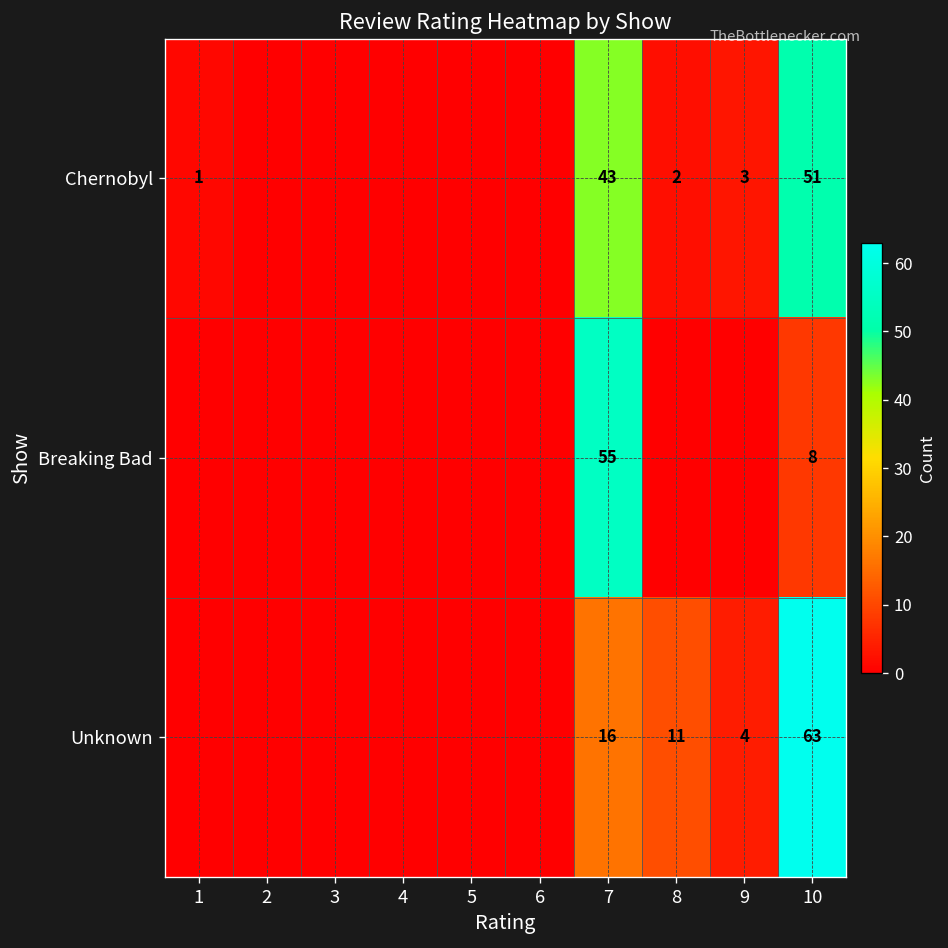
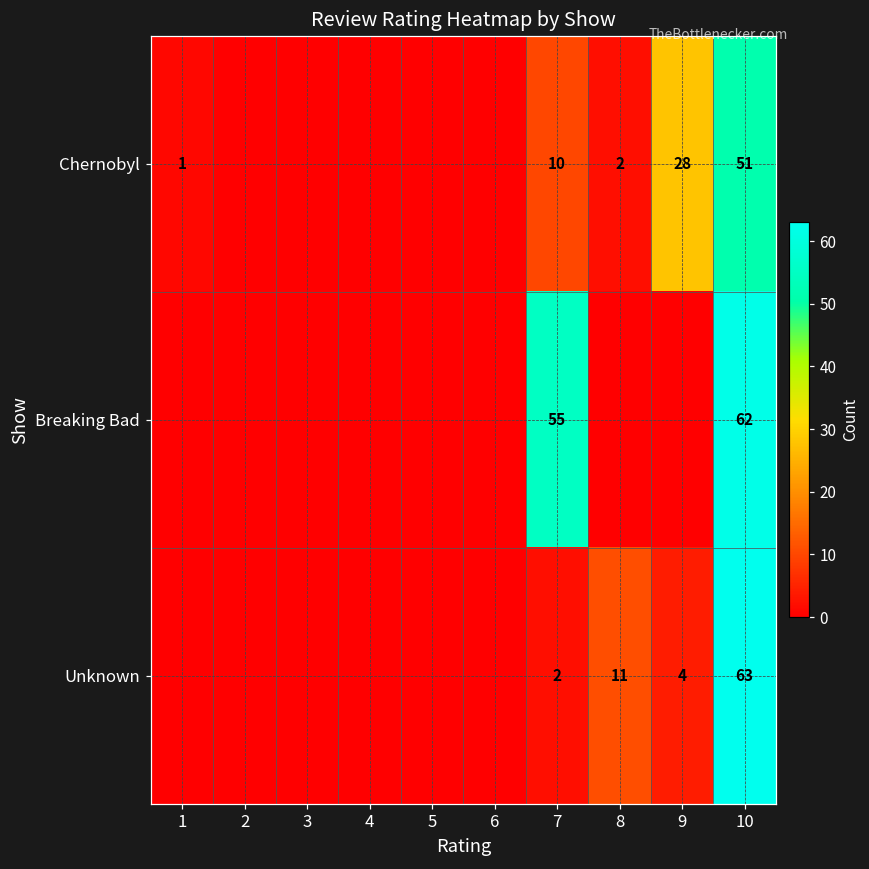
Chernobyl, 7: 43 -> 10
Chernobyl, 9: 3 -> 28
Breaking Bad, 10: 8 -> 62
Unknown, 7: 16 -> 2
